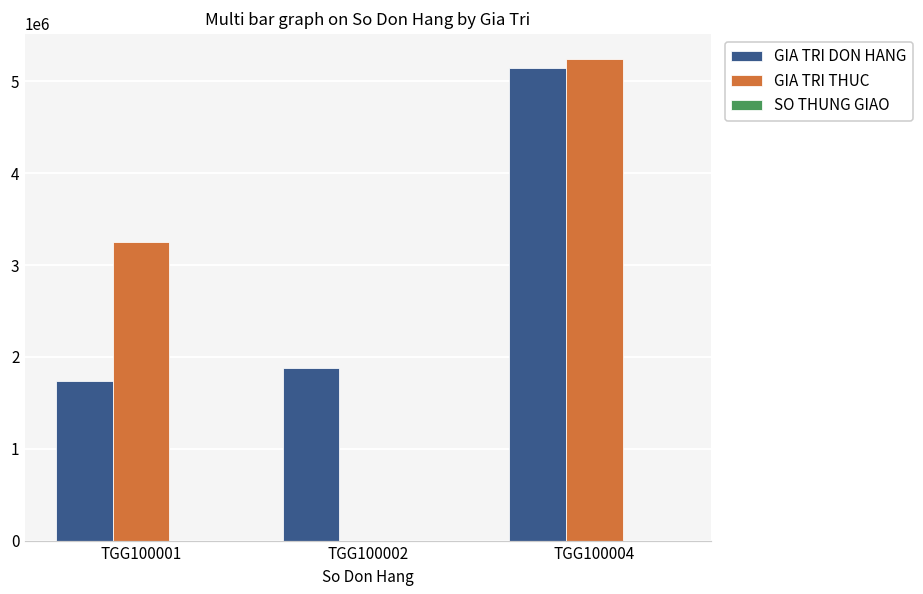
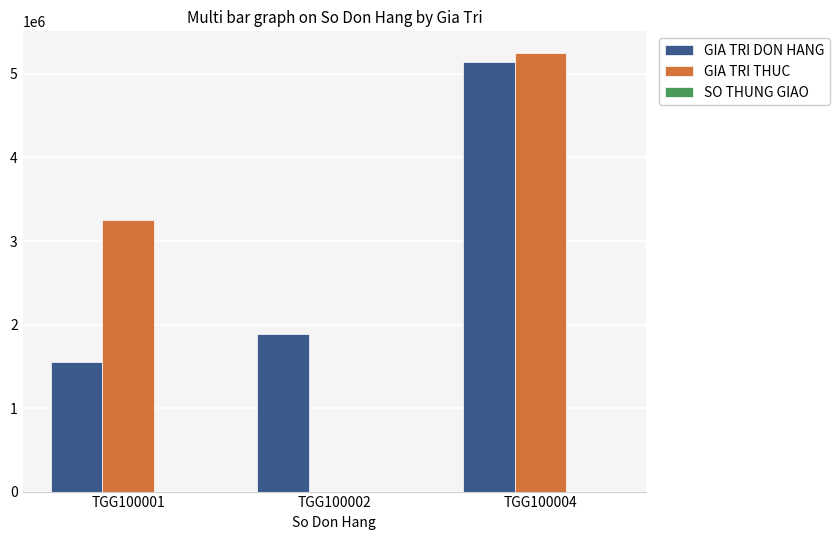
GIA TRI DON HANG, TGG100001: 1700000 -> 1500000
